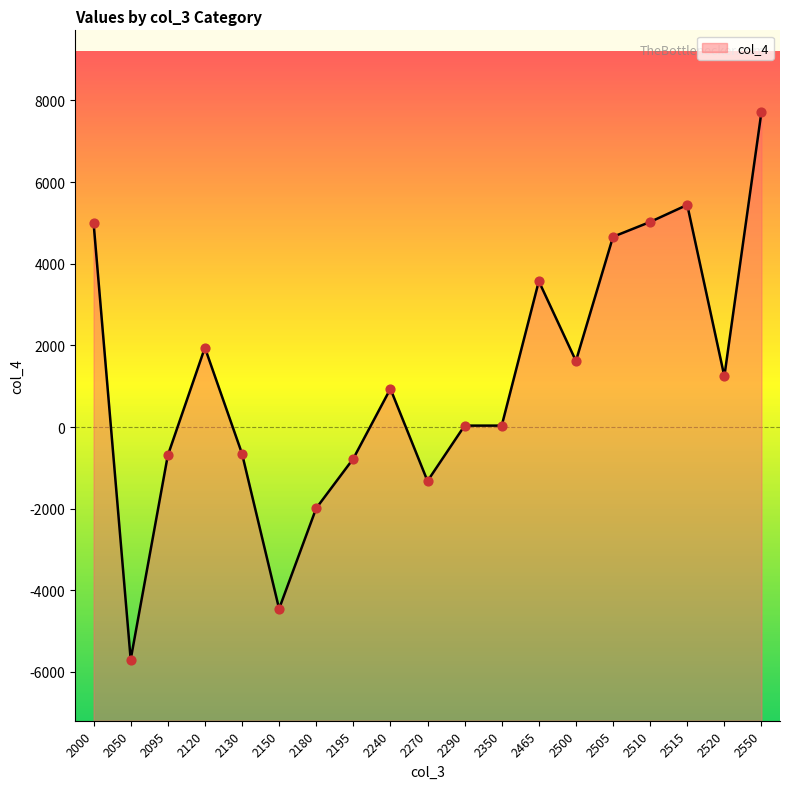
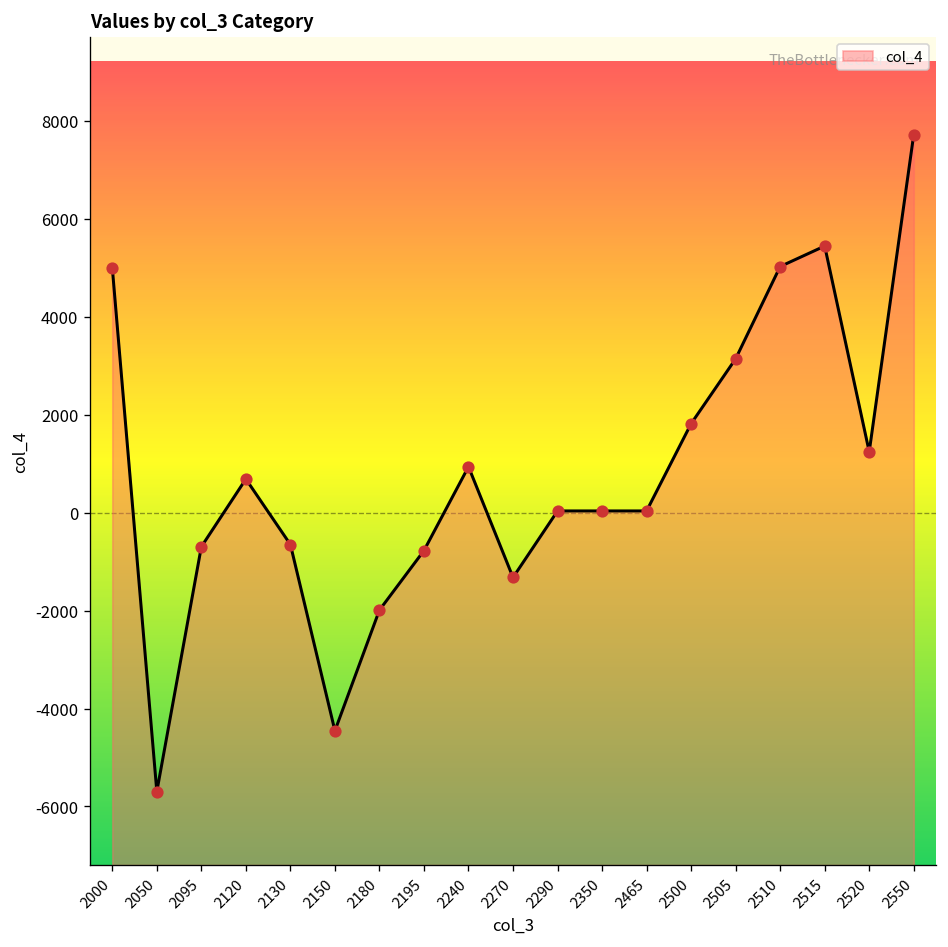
2120: 1900 -> 700
2465: 3600 -> 0
2500: 1600 -> 1800
2505: 4700 -> 3100
